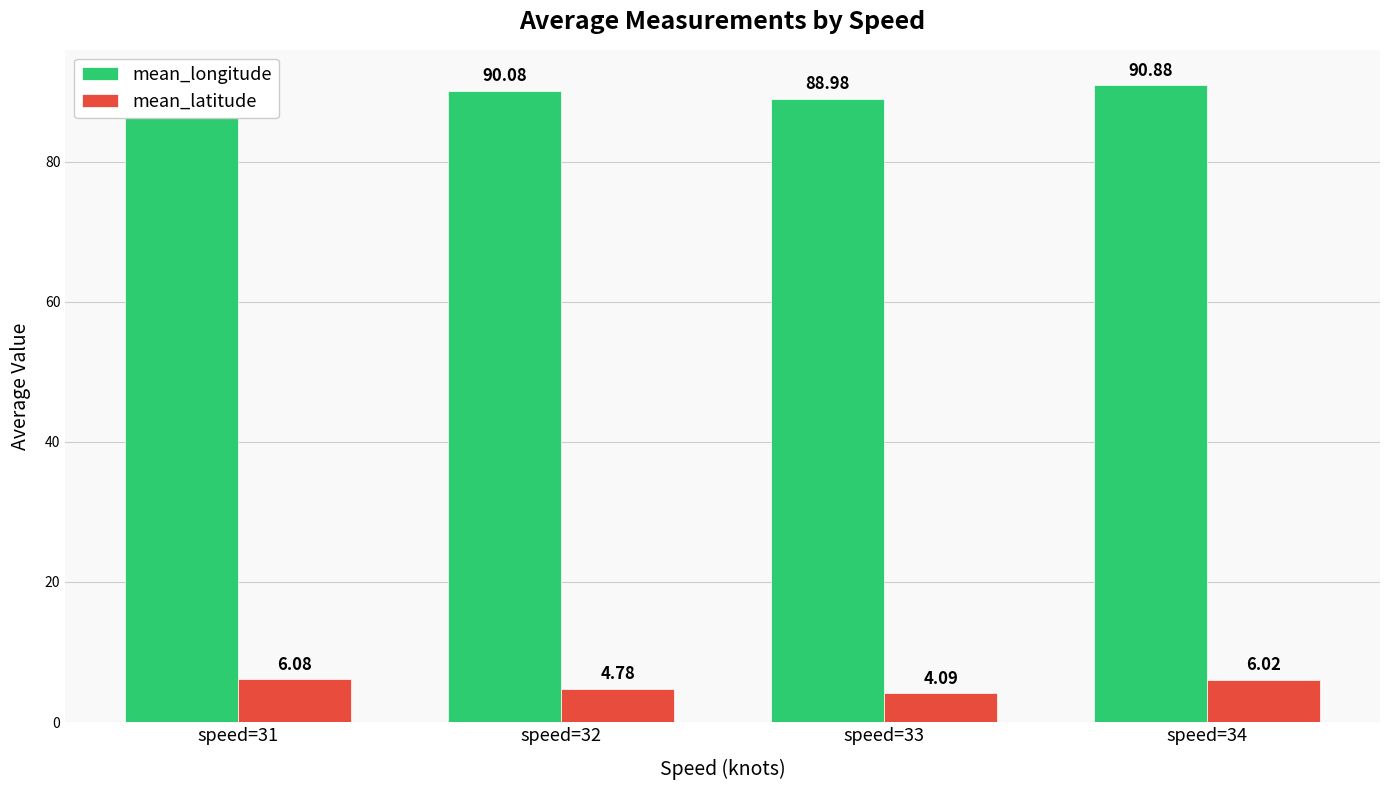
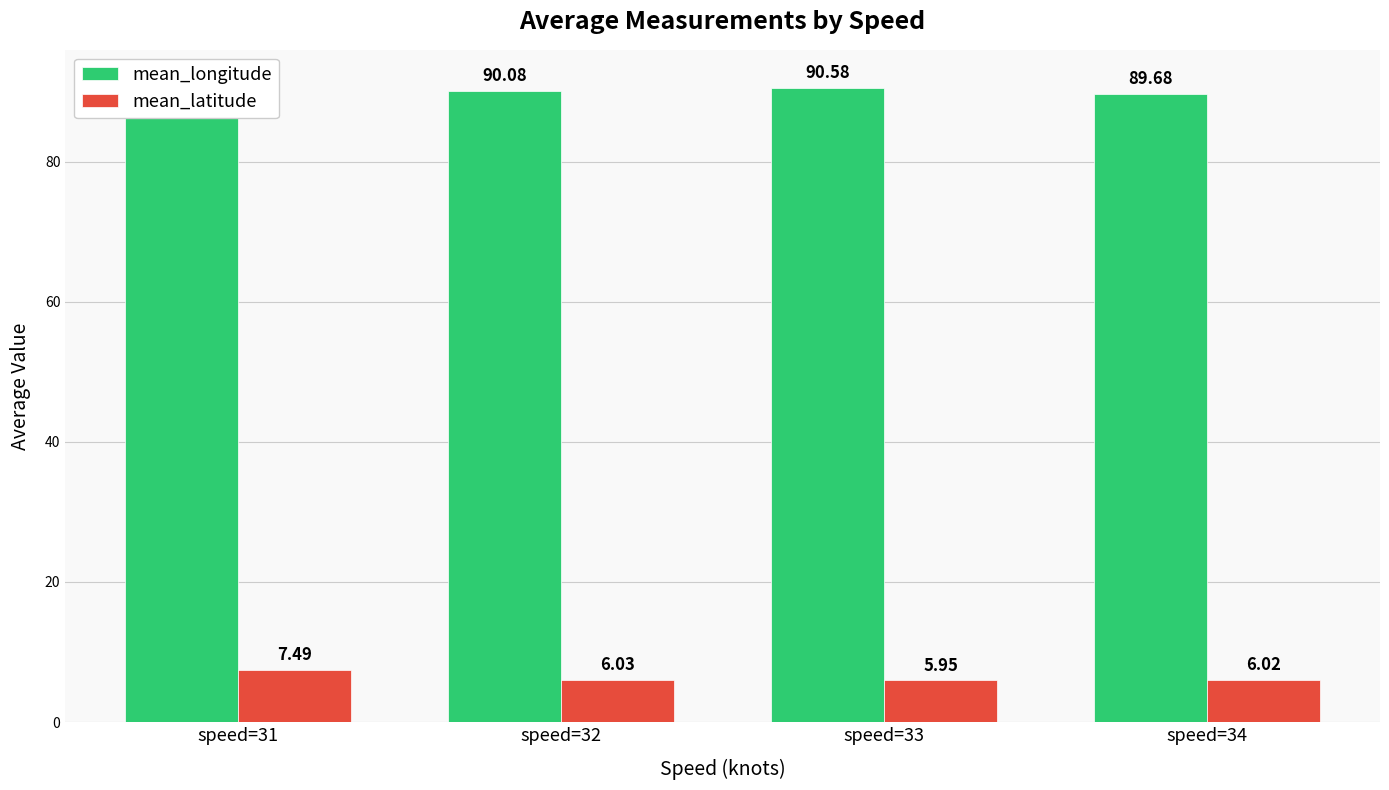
mean_latitude, speed=31: 6.08 -> 7.49
mean_latitude, speed=32: 4.78 -> 6.03
mean_longitude, speed=33: 88.98 -> 90.58
mean_latitude, speed=33: 4.09 -> 5.95
mean_longitude, speed=34: 90.88 -> 89.68
